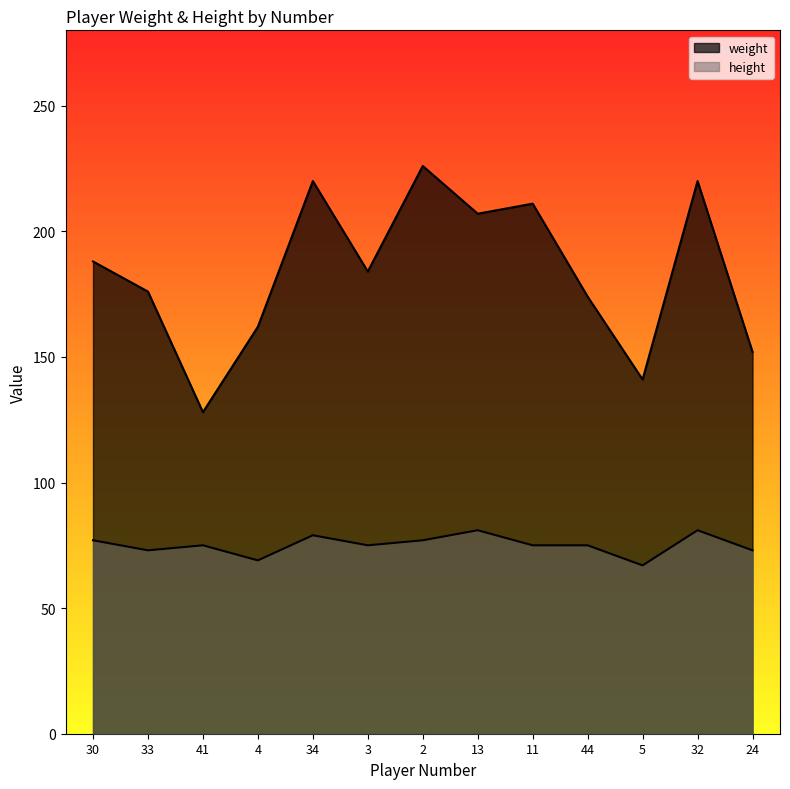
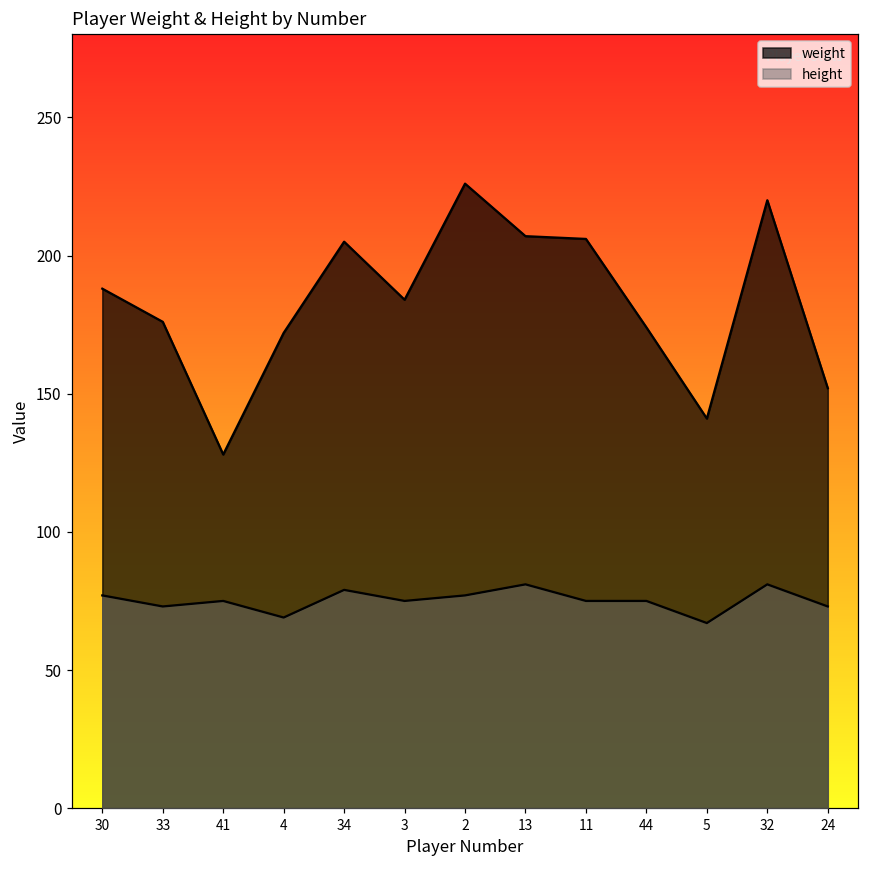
weight, 4: 162 -> 172
weight, 34: 220 -> 205
weight, 11: 211 -> 206
